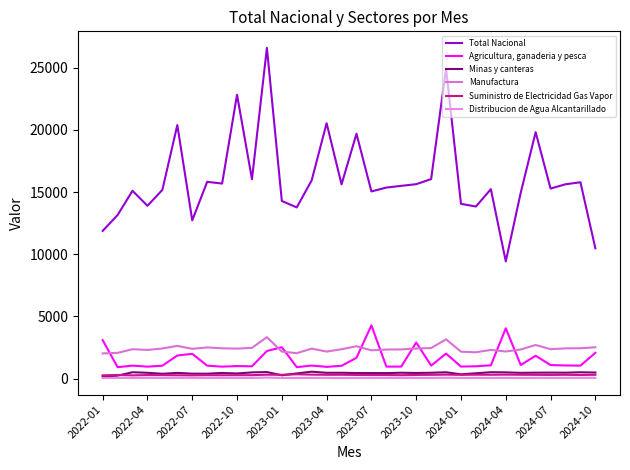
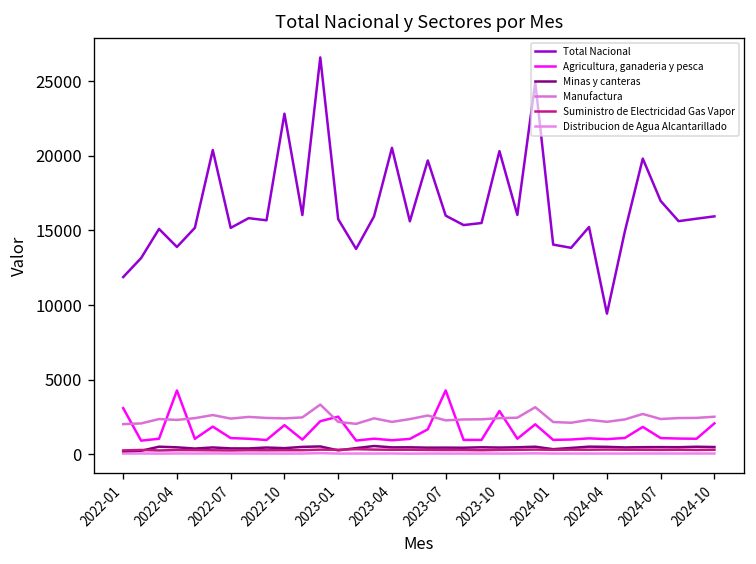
Agricultura, ganaderia y pesca, 2022-04: 1000 -> 4300
Total Nacional, 2022-07: 12700 -> 15200
Agricultura, ganaderia y pesca, 2022-07: 2000 -> 1100
Agricultura, ganaderia y pesca, 2022-10: 1000 -> 2000
Total Nacional, 2023-01: 14300 -> 15800
Total Nacional, 2023-07: 15100 -> 16000
Total Nacional, 2023-10: 15600 -> 20300
Agricultura, ganaderia y pesca, 2024-04: 4000 -> 1000
Total Nacional, 2024-07: 15300 -> 17000
Total Nacional, 2024-10: 10500 -> 15900
